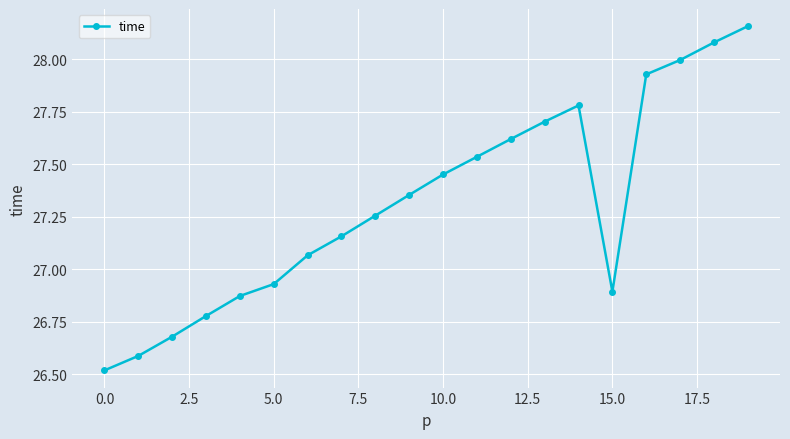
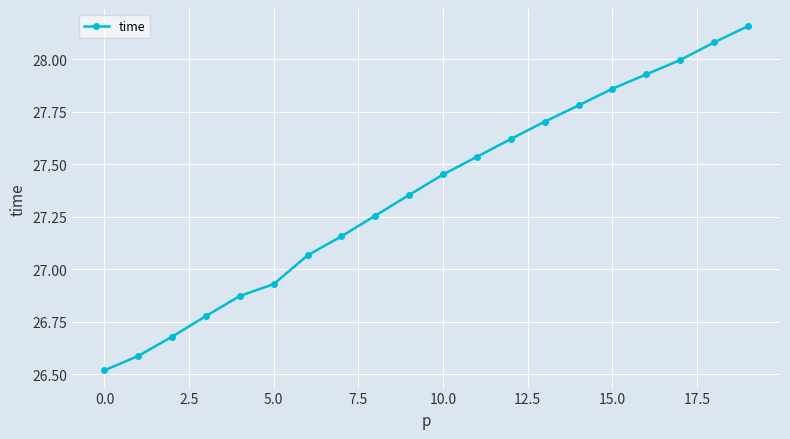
15.0: 26.89 -> 27.86
